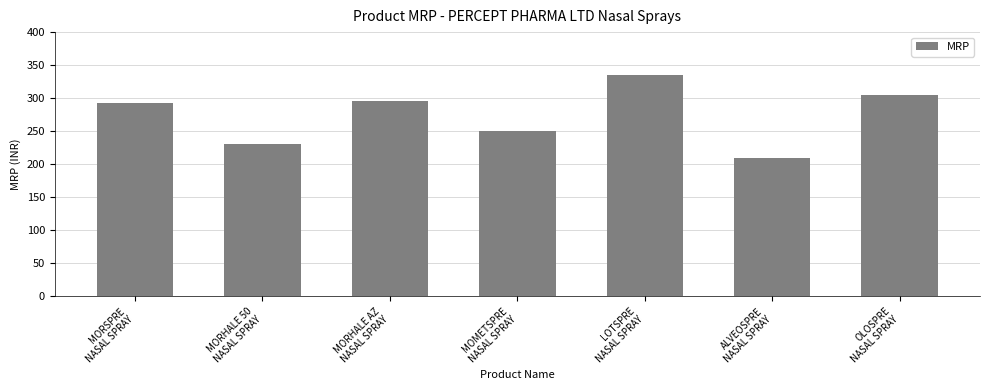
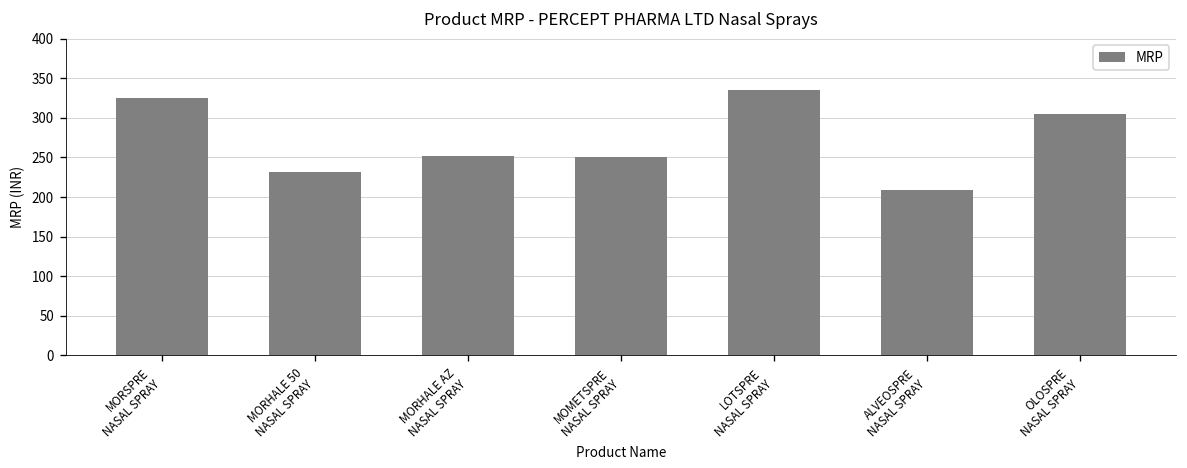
MORSPRE NASAL SPRAY: 290 -> 330
MORHALE AZ NASAL SPRAY: 300 -> 250
